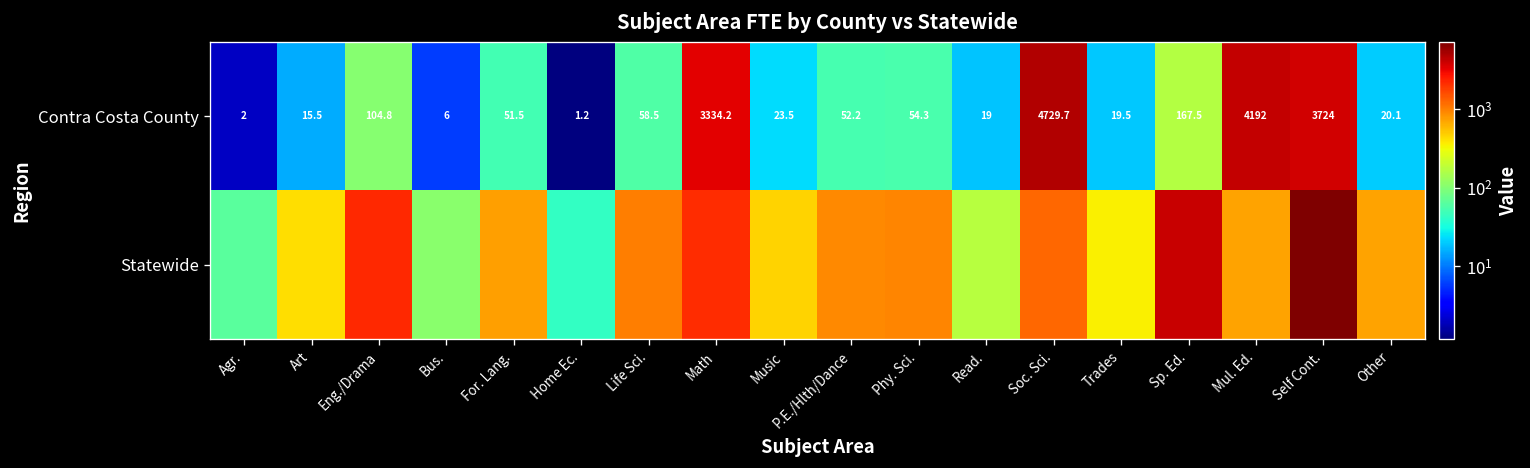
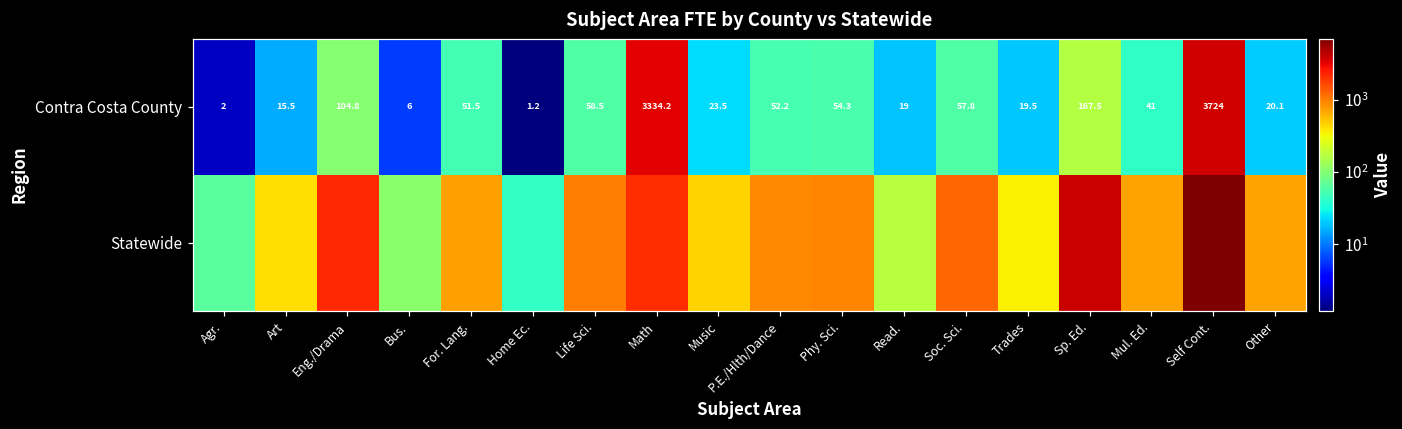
Contra Costa County, Soc. Sci.: 4729.7 -> 57.8
Contra Costa County, Mul. Ed.: 4192 -> 41
